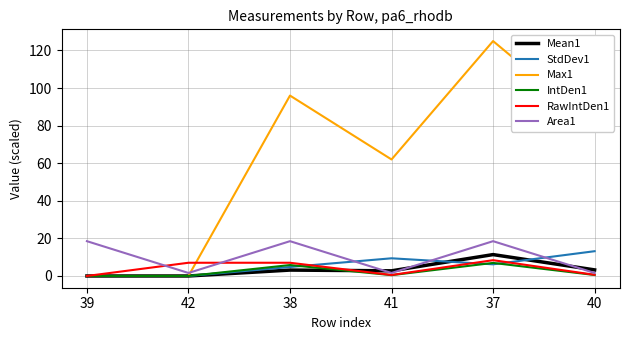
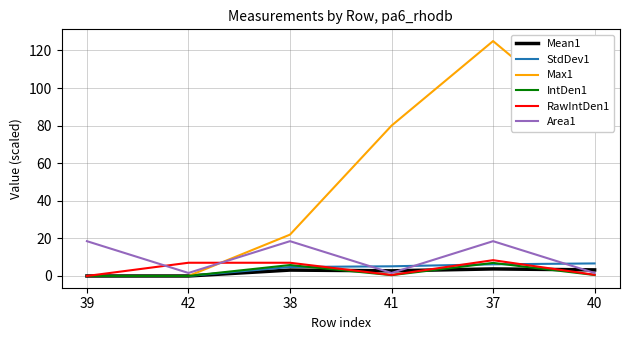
Max1, 38: 96 -> 22
StdDev1, 41: 9 -> 5
Max1, 41: 62 -> 80
Mean1, 37: 11 -> 4
StdDev1, 40: 13 -> 7
